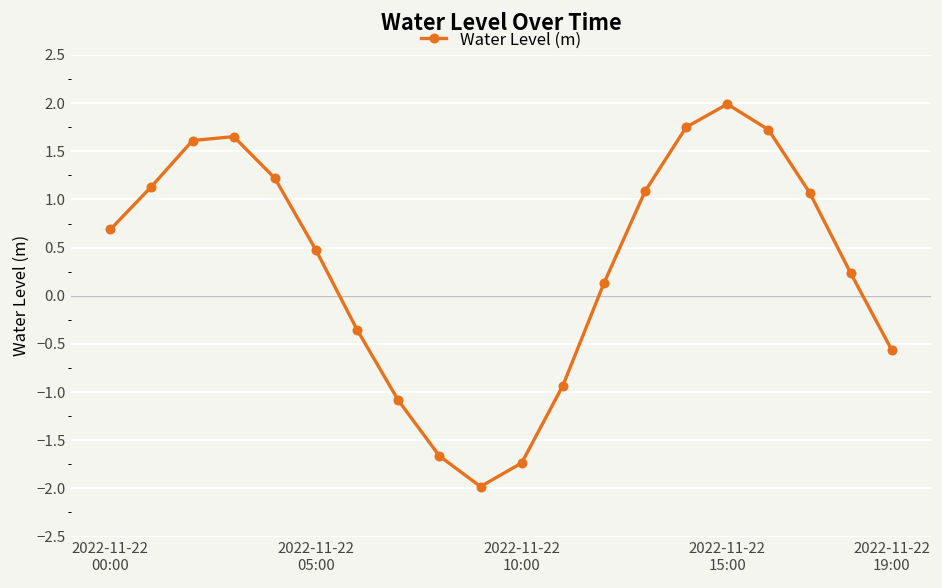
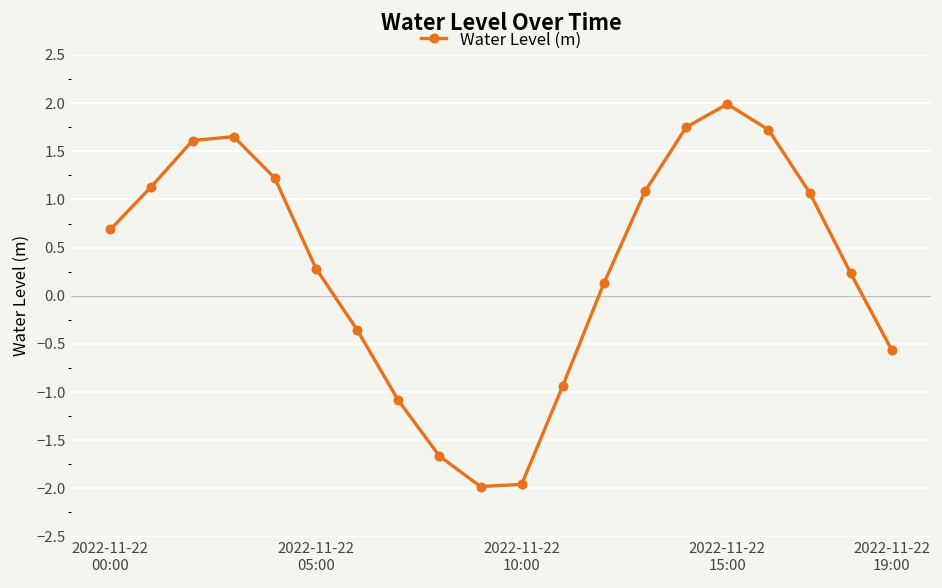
2022-11-22 05:00: 0.5 -> 0.3
2022-11-22 10:00: -1.7 -> -2.0
